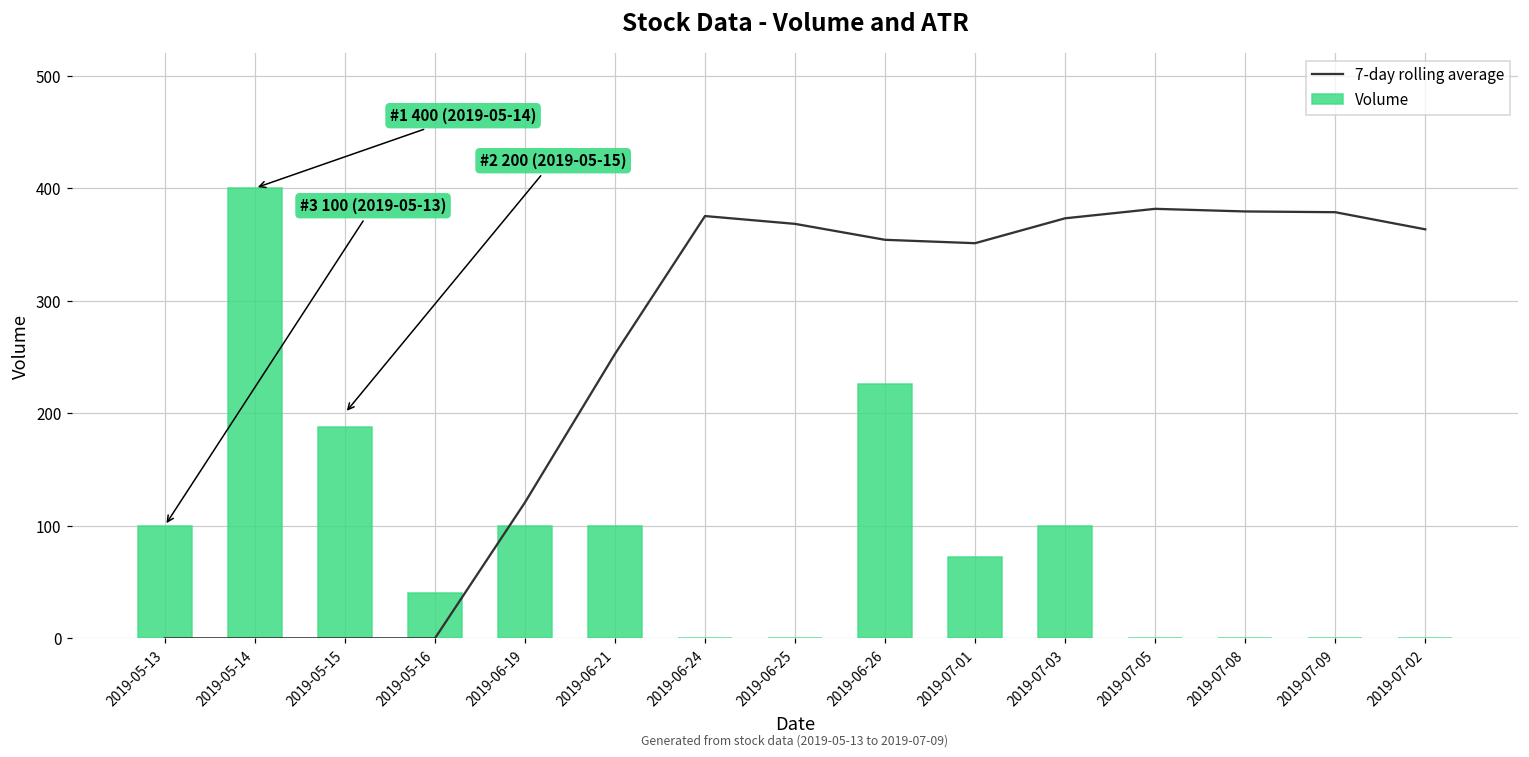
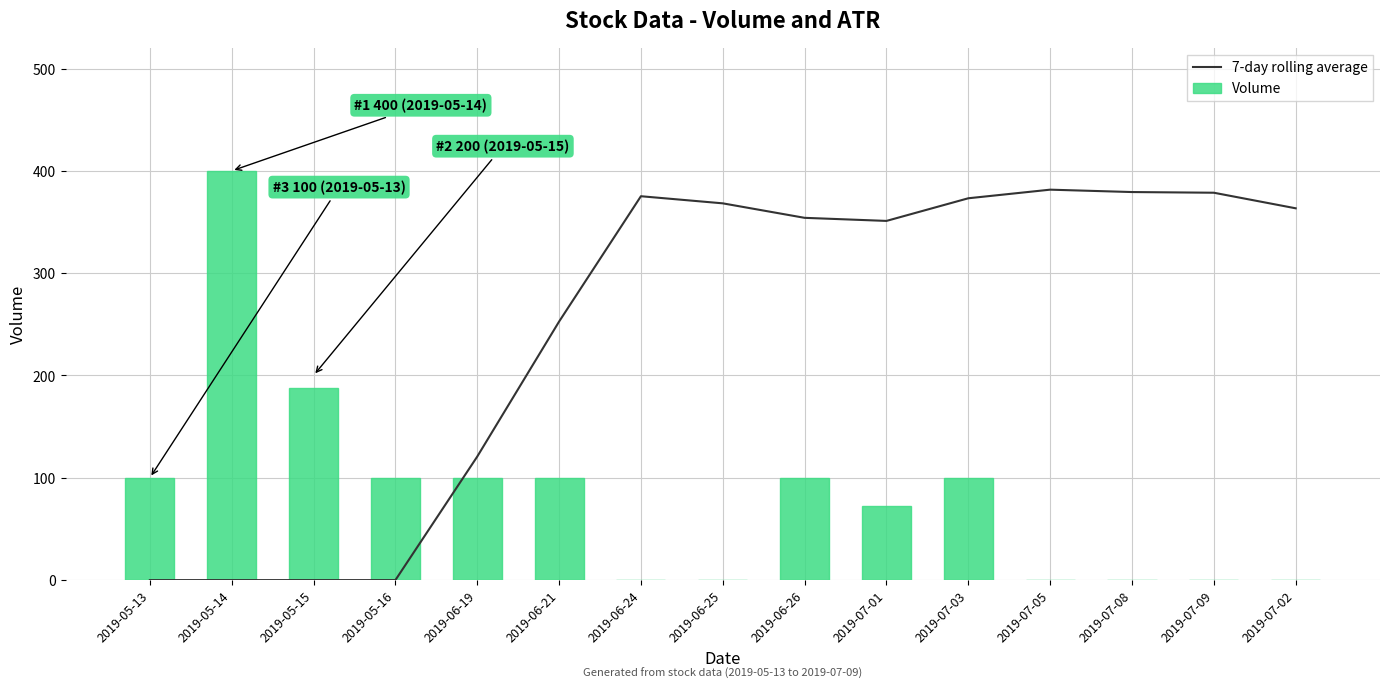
Volume, 2019-05-16: 40 -> 100
Volume, 2019-06-26: 226 -> 100
